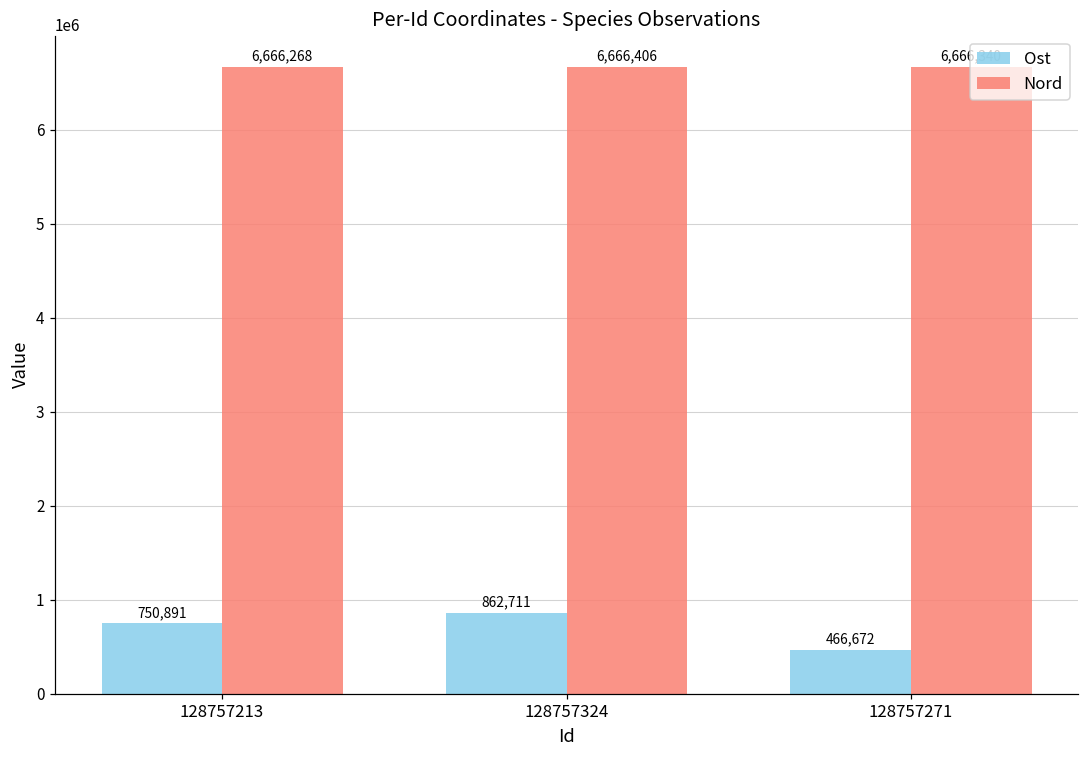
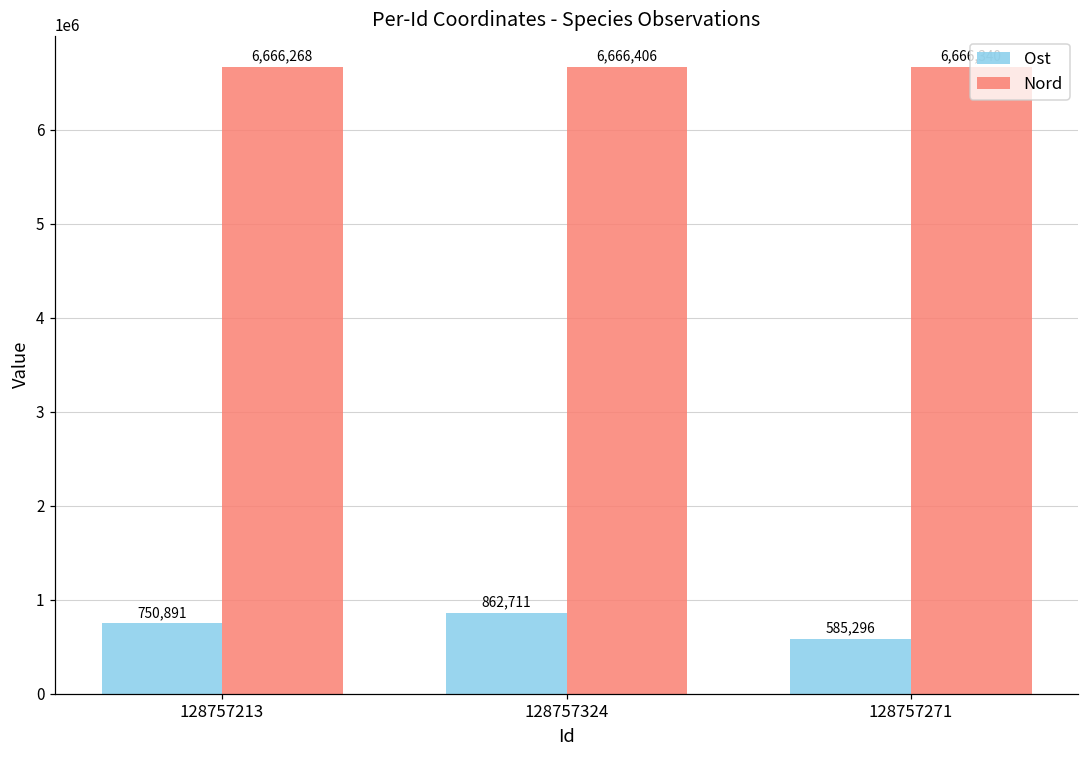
Ost, 128757271: 466,672 -> 585,296
